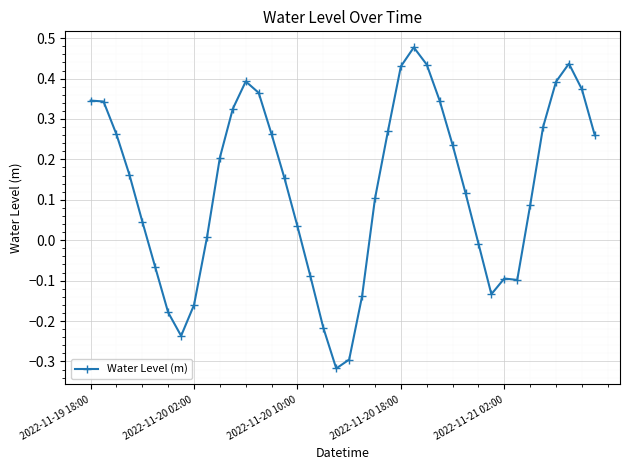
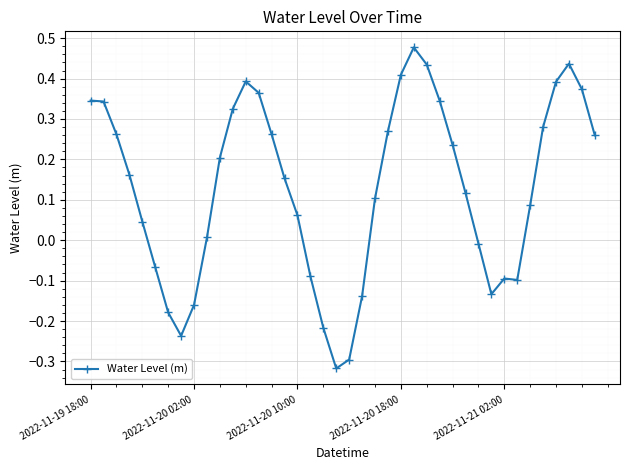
2022-11-20 10:00: 0.03 -> 0.06
2022-11-20 18:00: 0.43 -> 0.41
